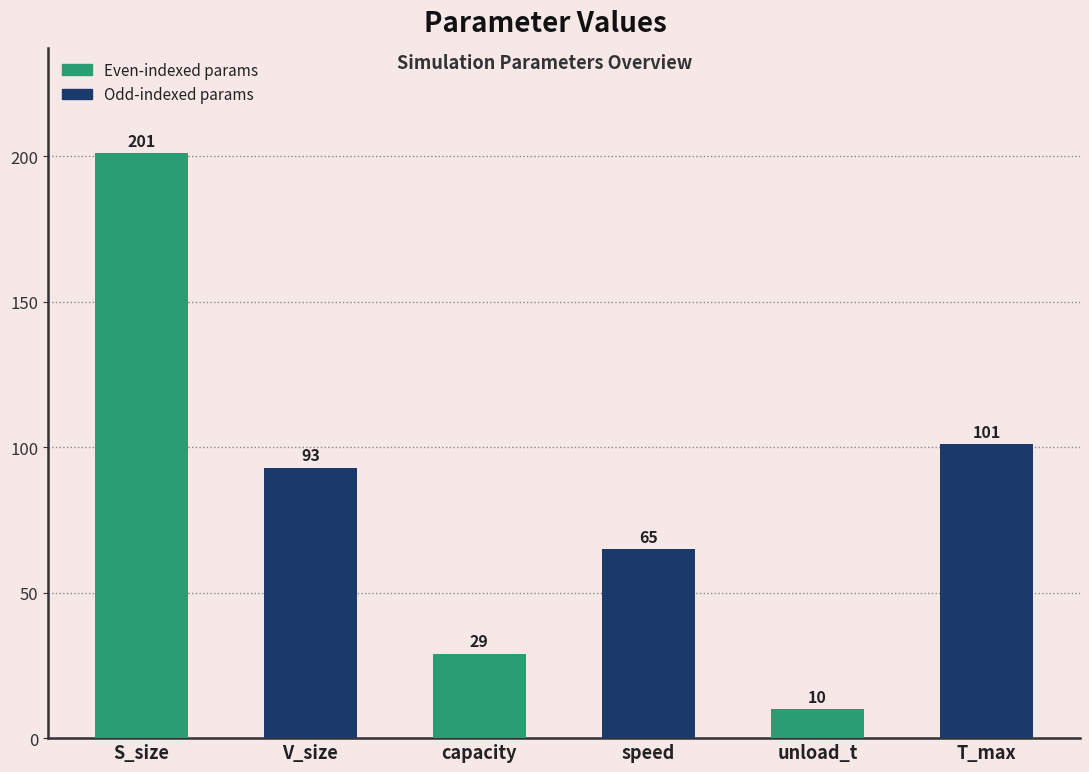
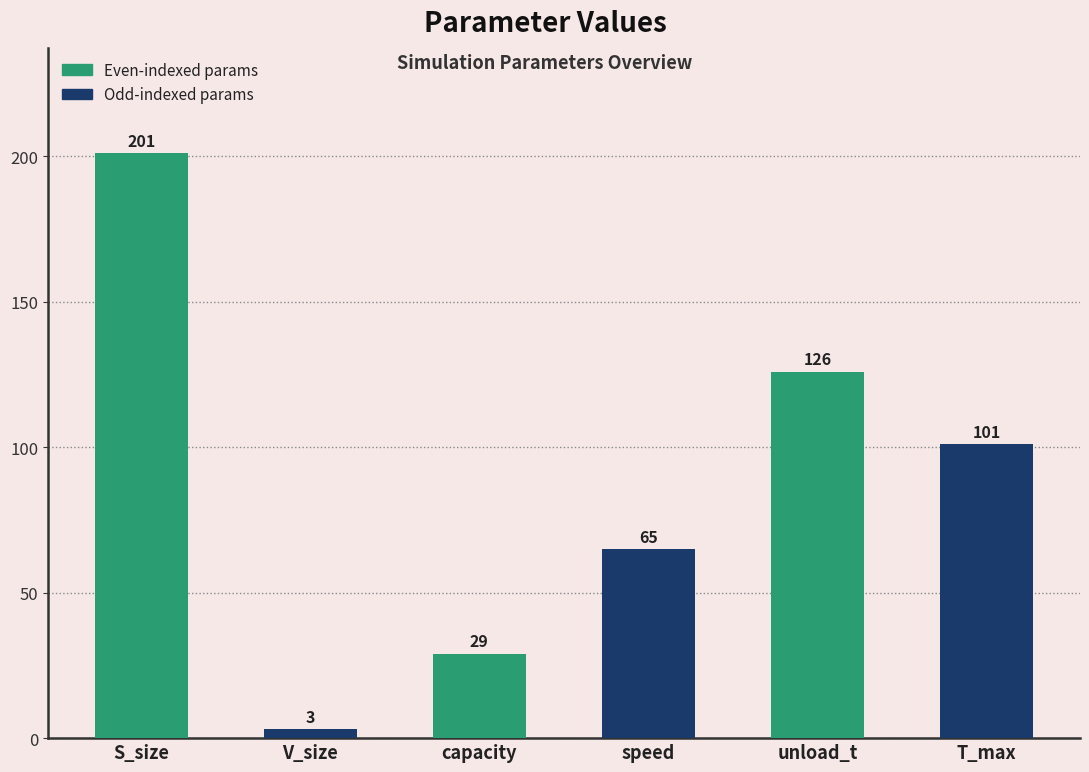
V_size: 93 -> 3
unload_t: 10 -> 126
